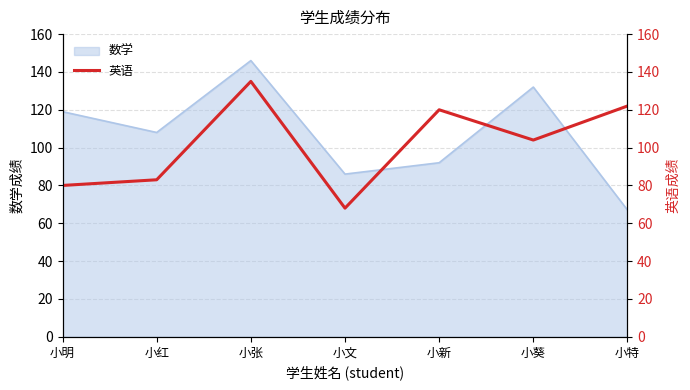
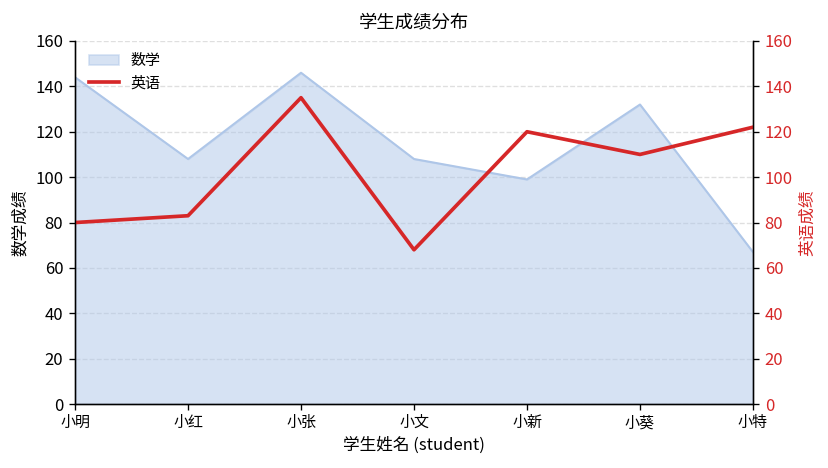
数学, 小明: 119 -> 144
数学, 小文: 86 -> 108
数学, 小新: 92 -> 99
英语, 小葵: 104 -> 110
